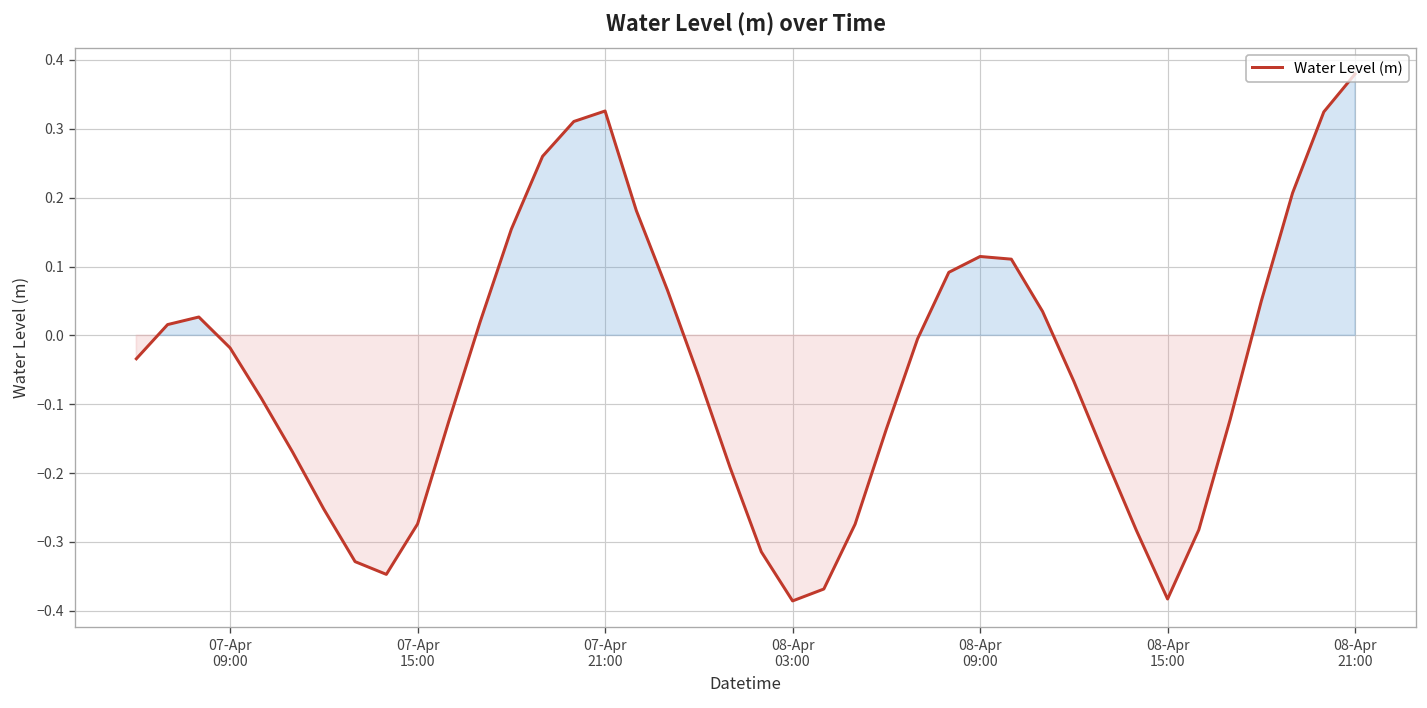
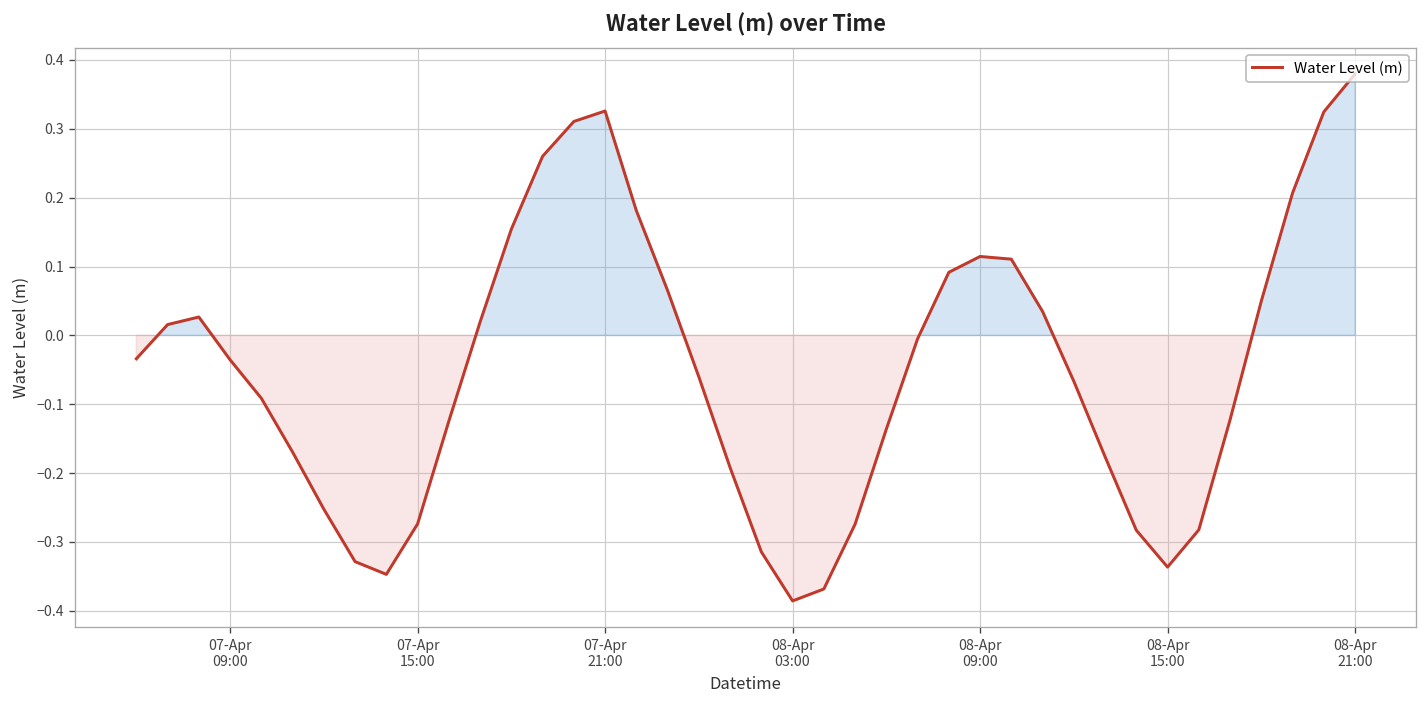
07-Apr 09:00: -0.02 -> -0.04
08-Apr 15:00: -0.38 -> -0.34
